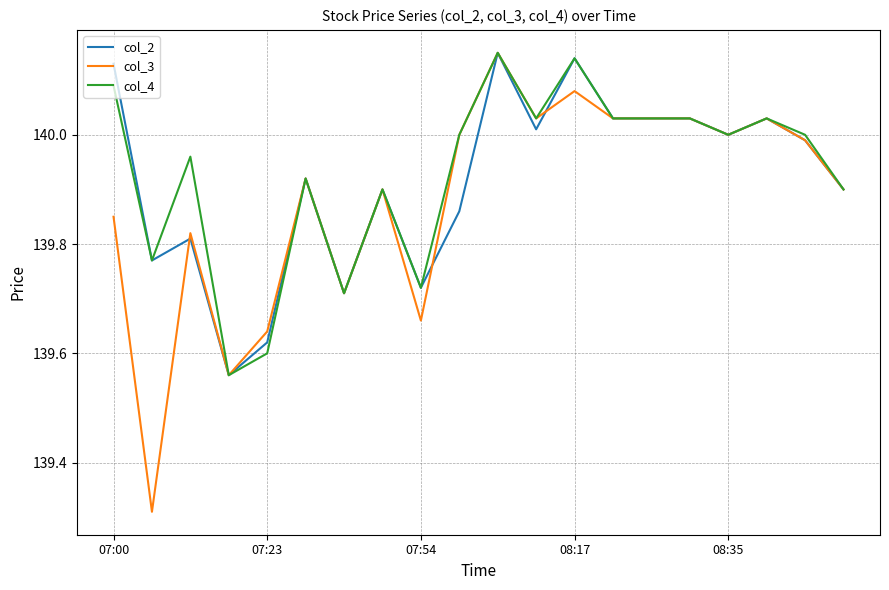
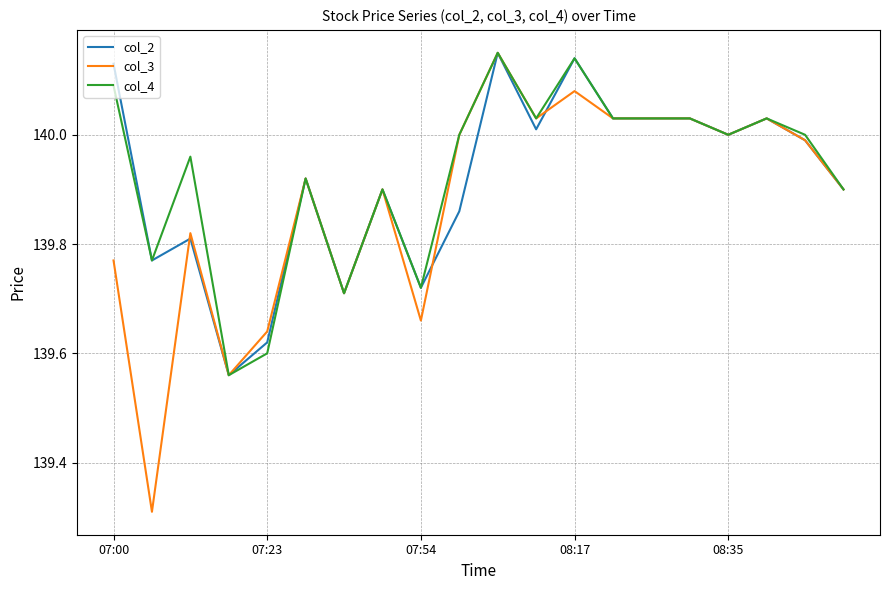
col_3, 07:00: 139.85 -> 139.77
